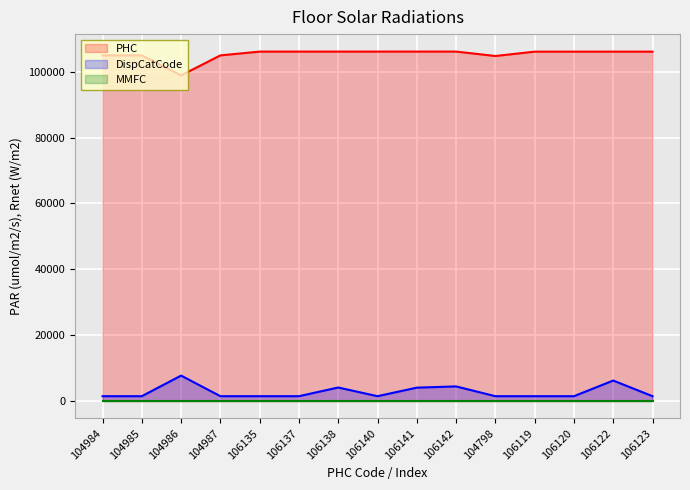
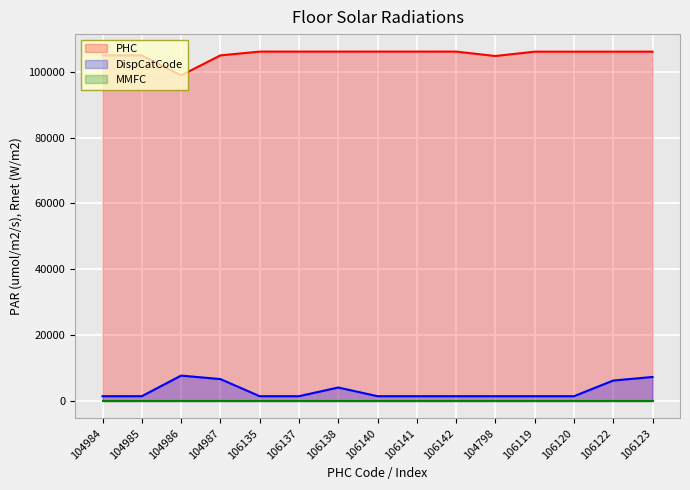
DispCatCode, 104987: 1000 -> 7000
DispCatCode, 106141: 4000 -> 1000
DispCatCode, 106142: 4000 -> 1000
DispCatCode, 106123: 1000 -> 7000
